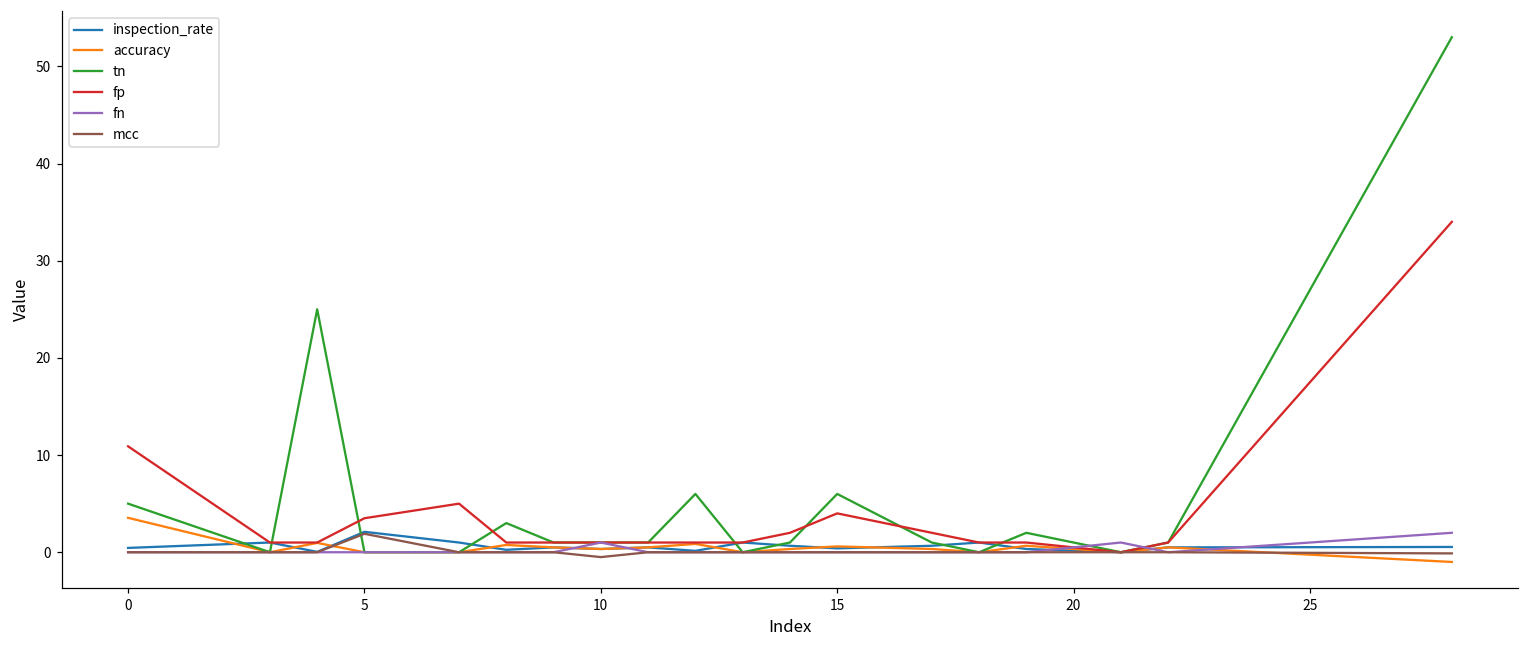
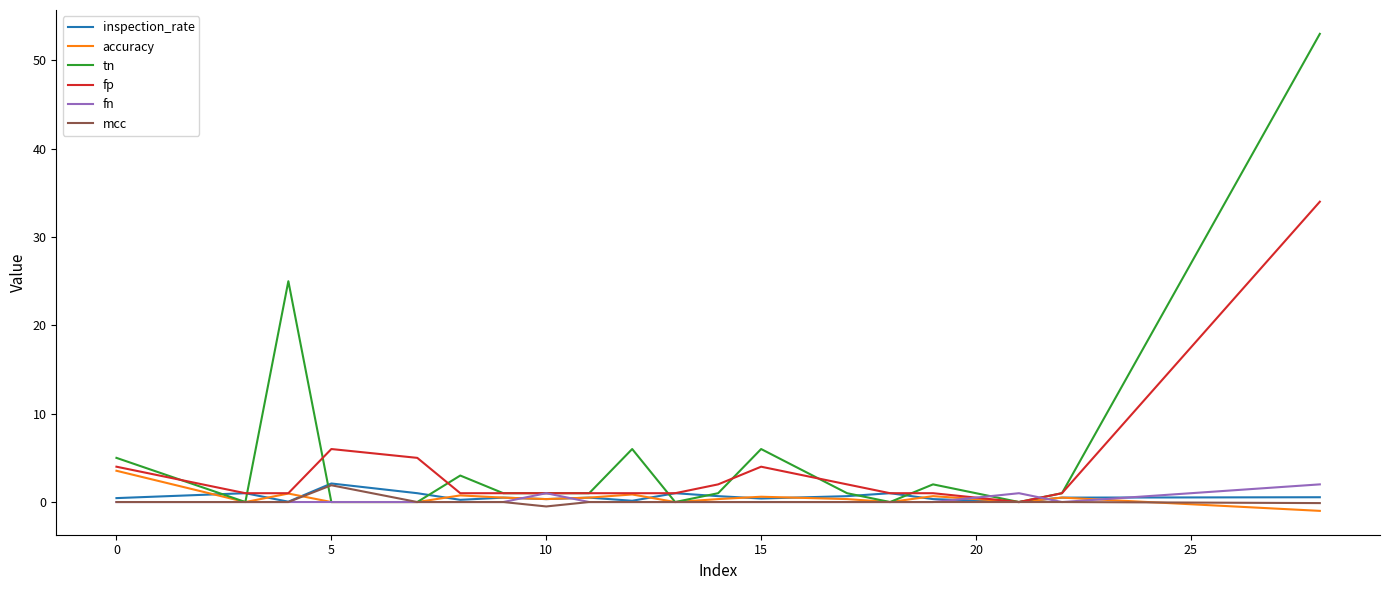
fp, 0: 11 -> 4
fp, 5: 4 -> 6
